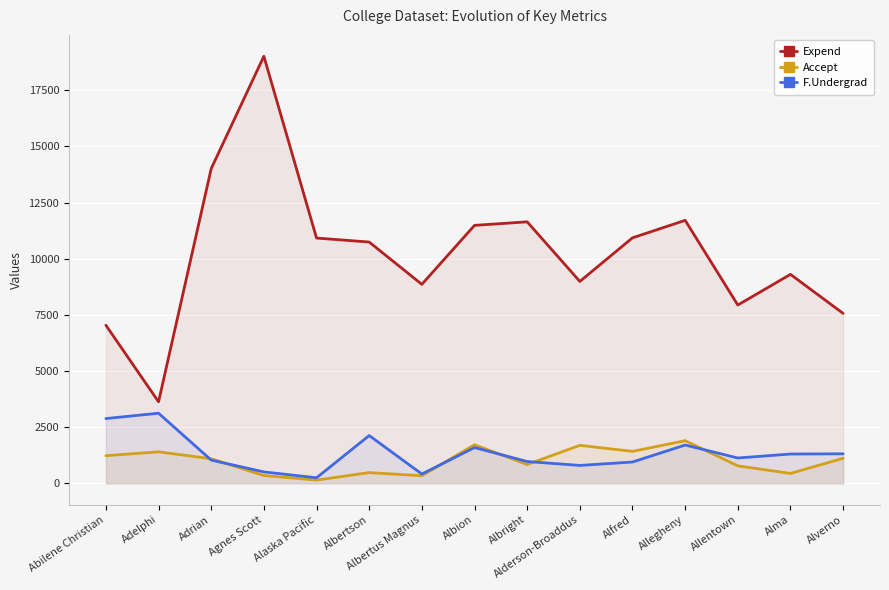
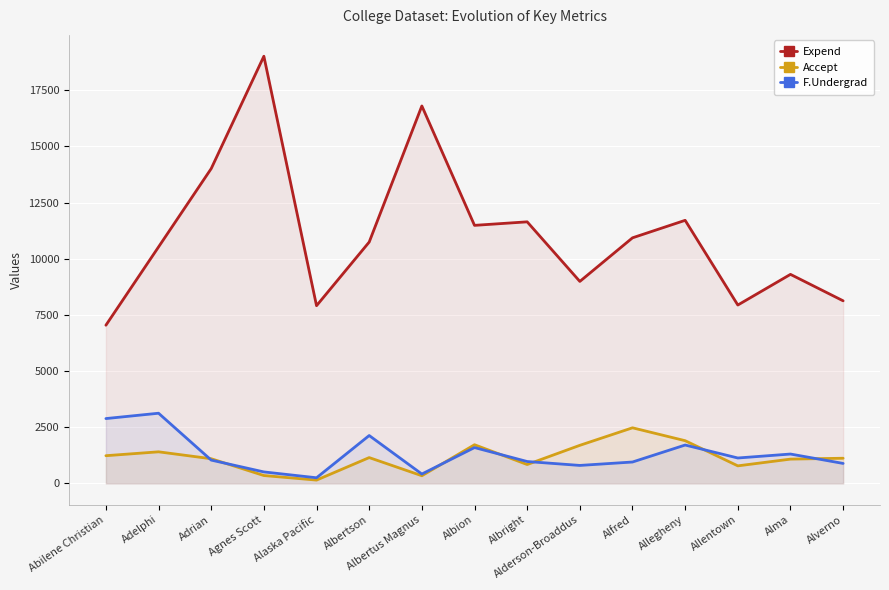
Expend, Adelphi: 3600 -> 10500
Expend, Alaska Pacific: 10900 -> 7900
Accept, Albertson: 500 -> 1100
Expend, Albertus Magnus: 8900 -> 16800
Accept, Alfred: 1400 -> 2500
Accept, Alma: 400 -> 1100
Expend, Alverno: 7600 -> 8100
F.Undergrad, Alverno: 1300 -> 900
